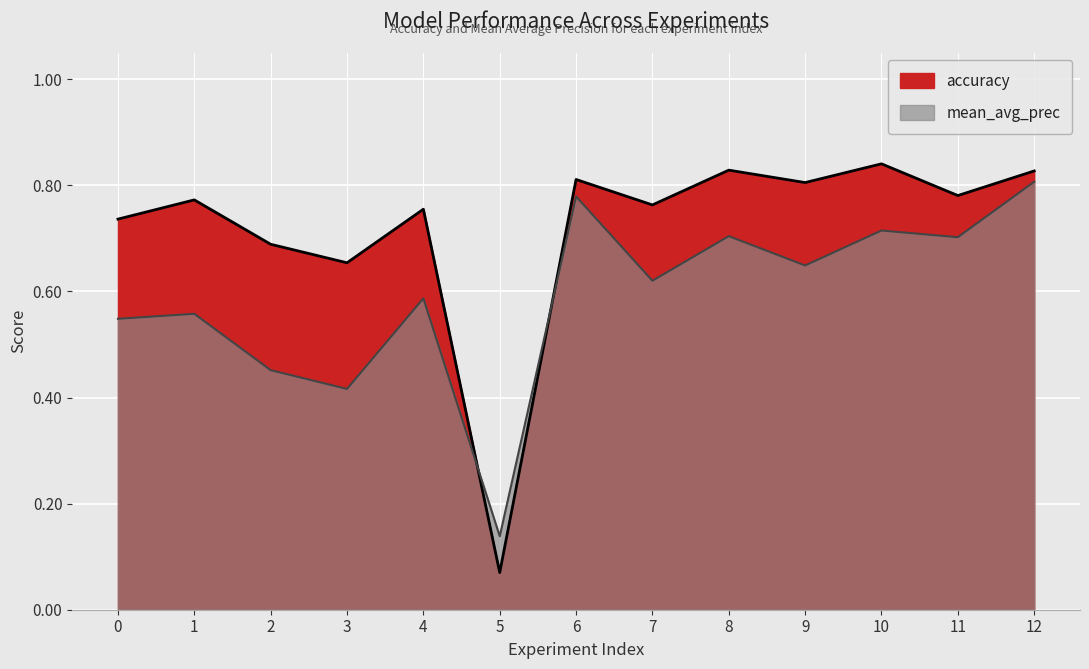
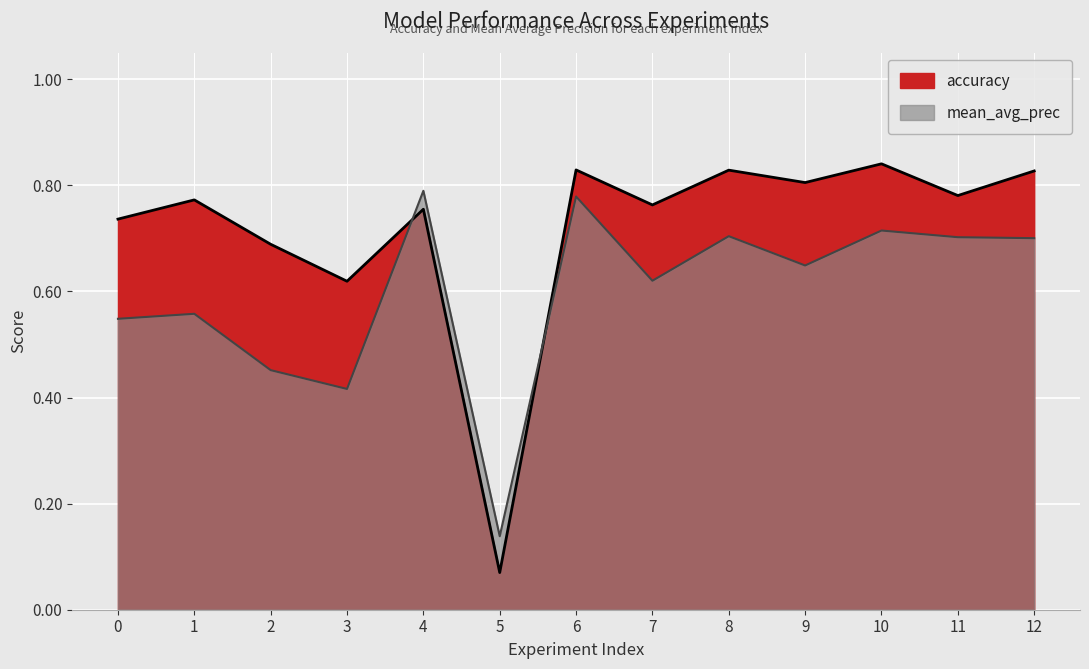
accuracy, 3: 0.65 -> 0.62
mean_avg_prec, 4: 0.59 -> 0.79
accuracy, 6: 0.81 -> 0.83
mean_avg_prec, 12: 0.81 -> 0.70
